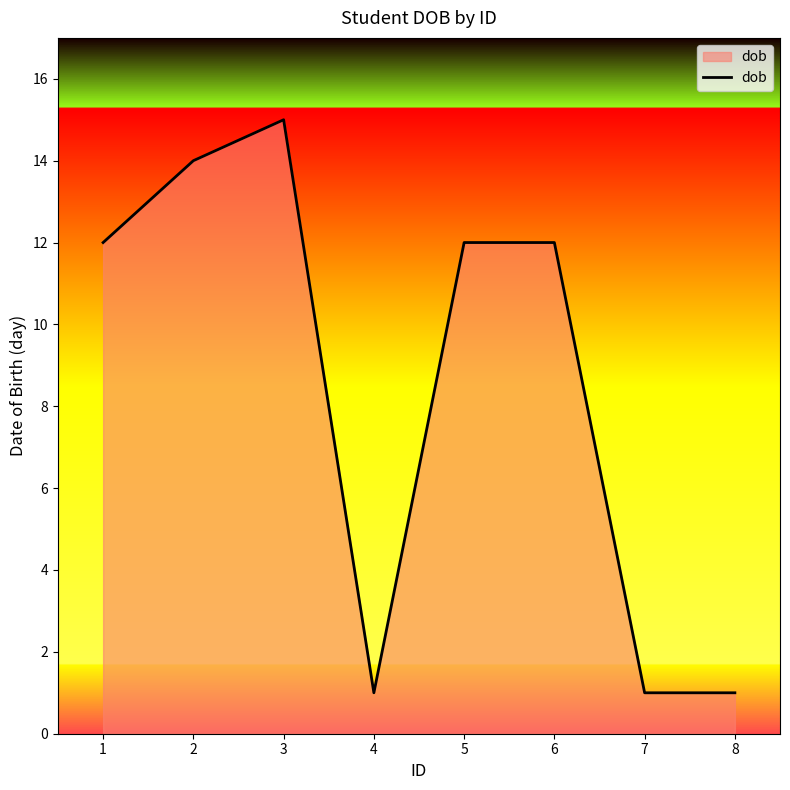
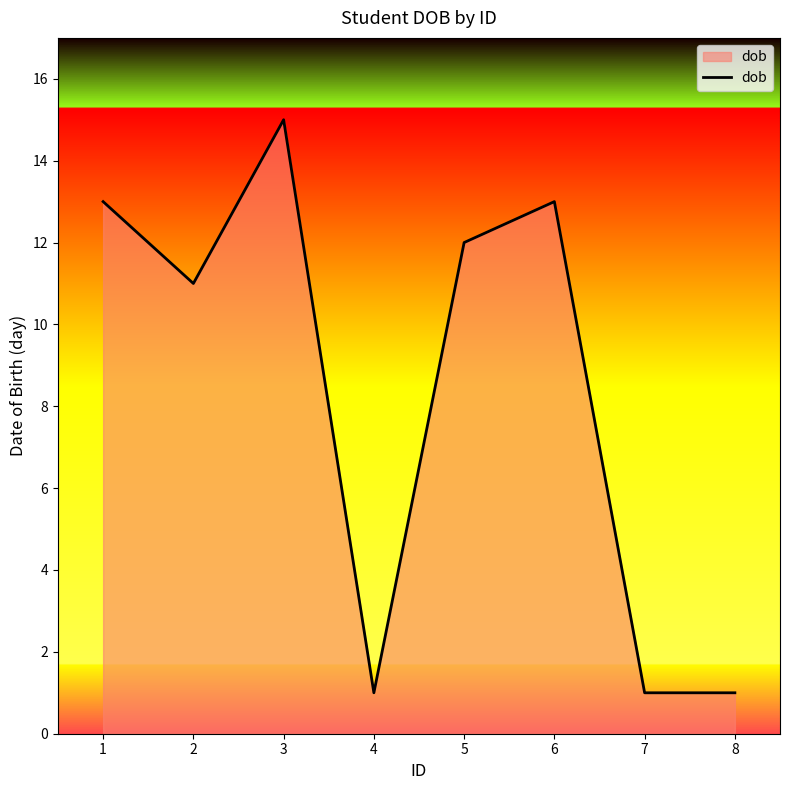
1: 12 -> 13
2: 14 -> 11
6: 12 -> 13
